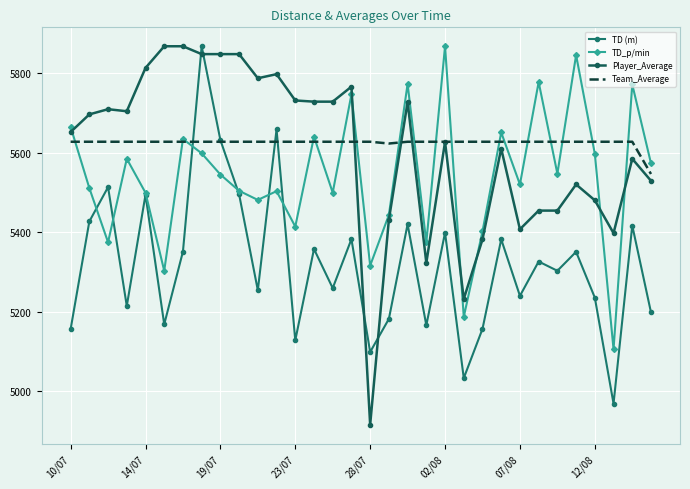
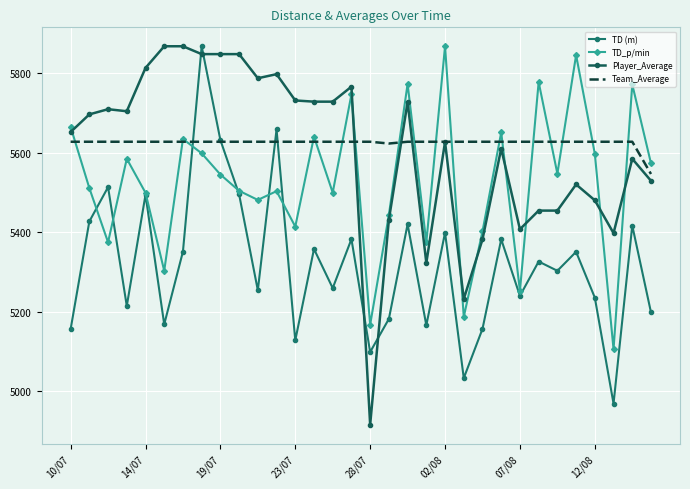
TD_p/min, 28/07: 5320 -> 5170
TD_p/min, 07/08: 5520 -> 5250
